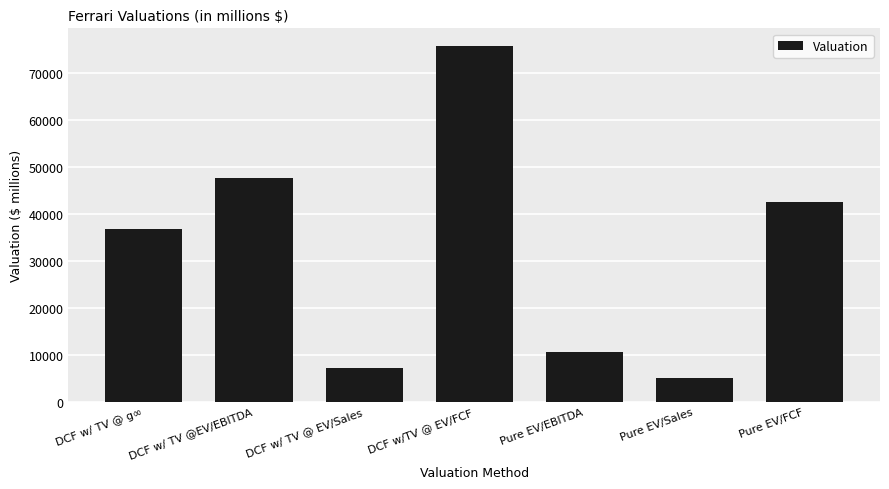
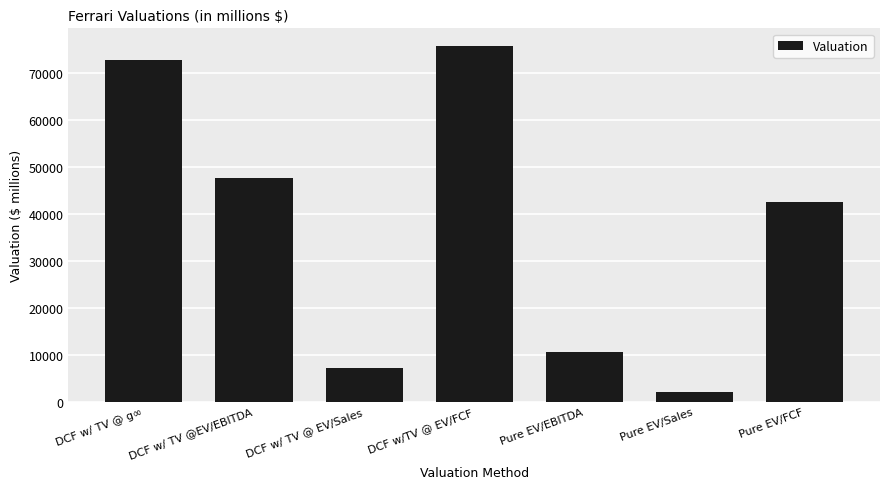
DCF w/ TV @ g∞: 37000 -> 73000
Pure EV/Sales: 5000 -> 2000
